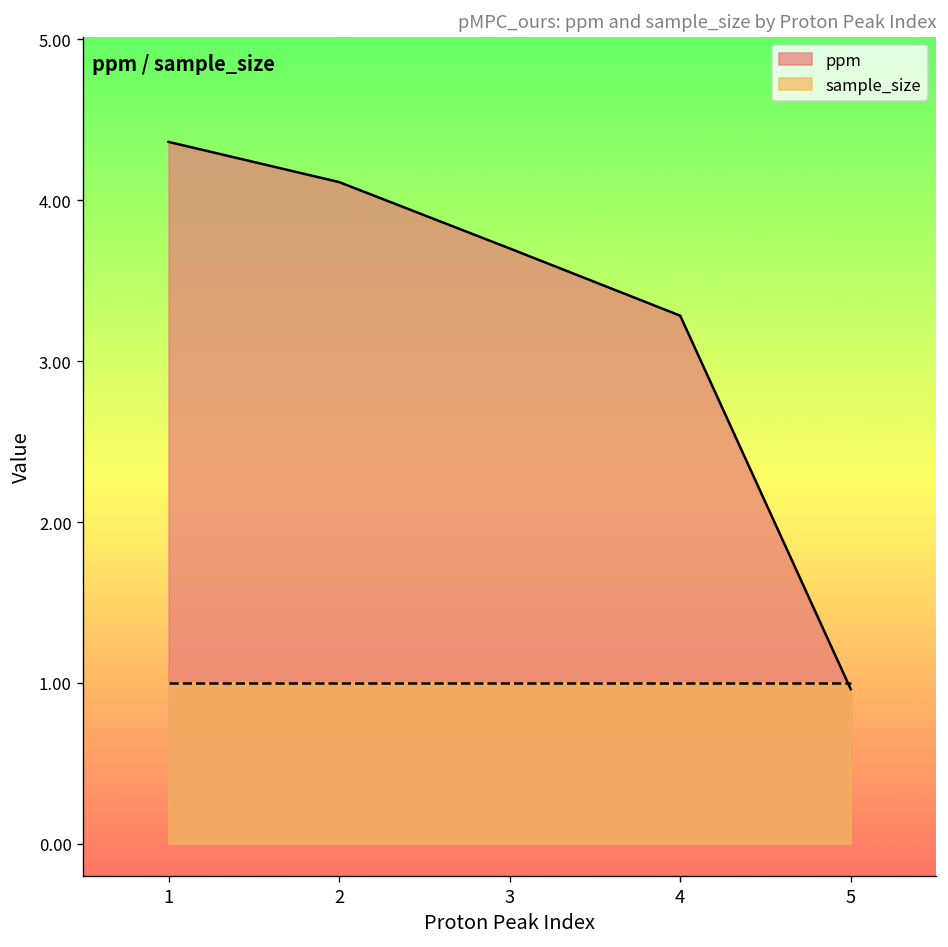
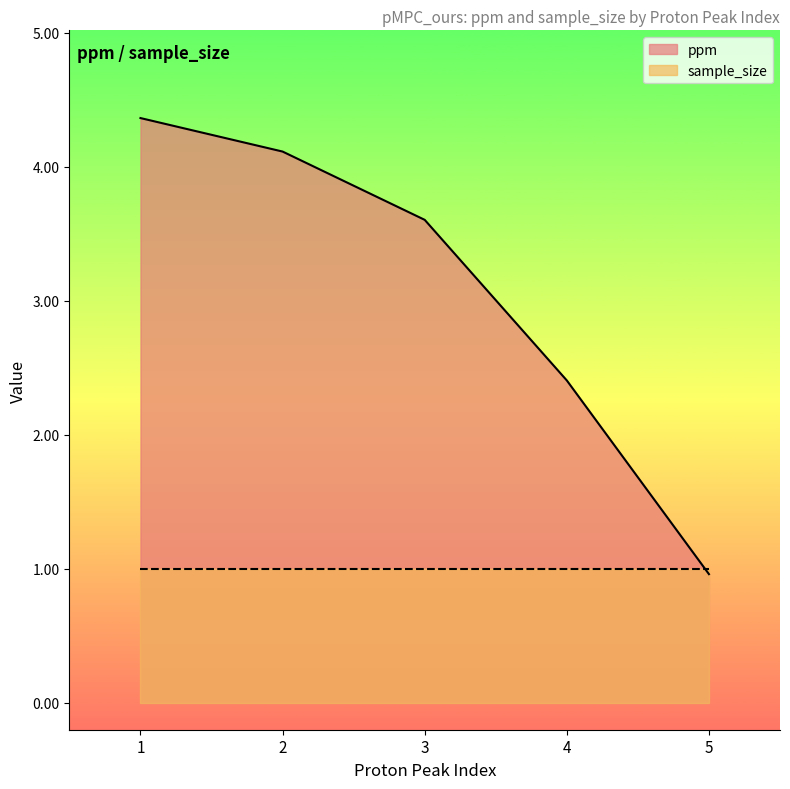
ppm, 3: 3.70 -> 3.60
ppm, 4: 3.28 -> 2.41
